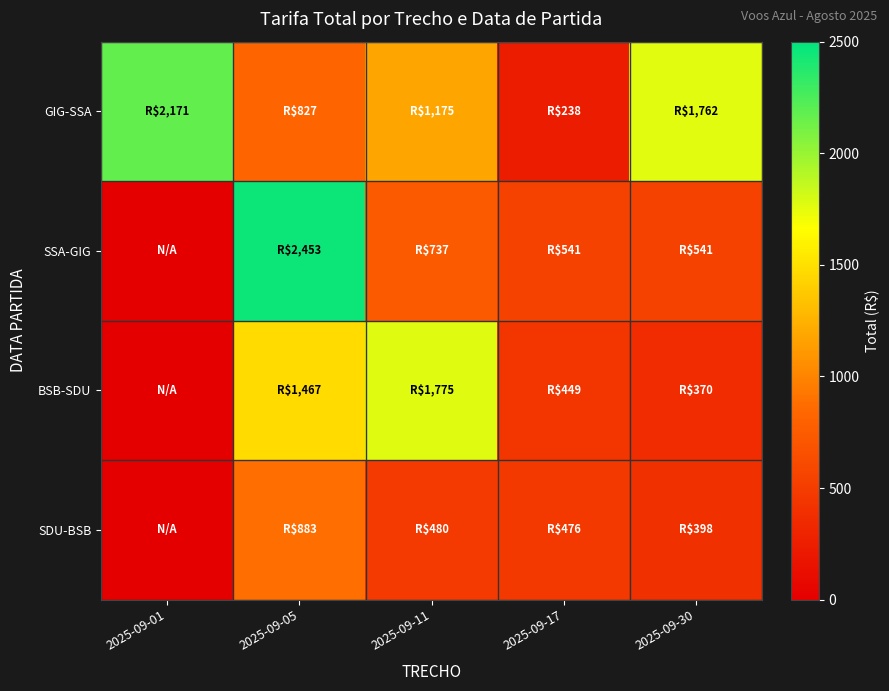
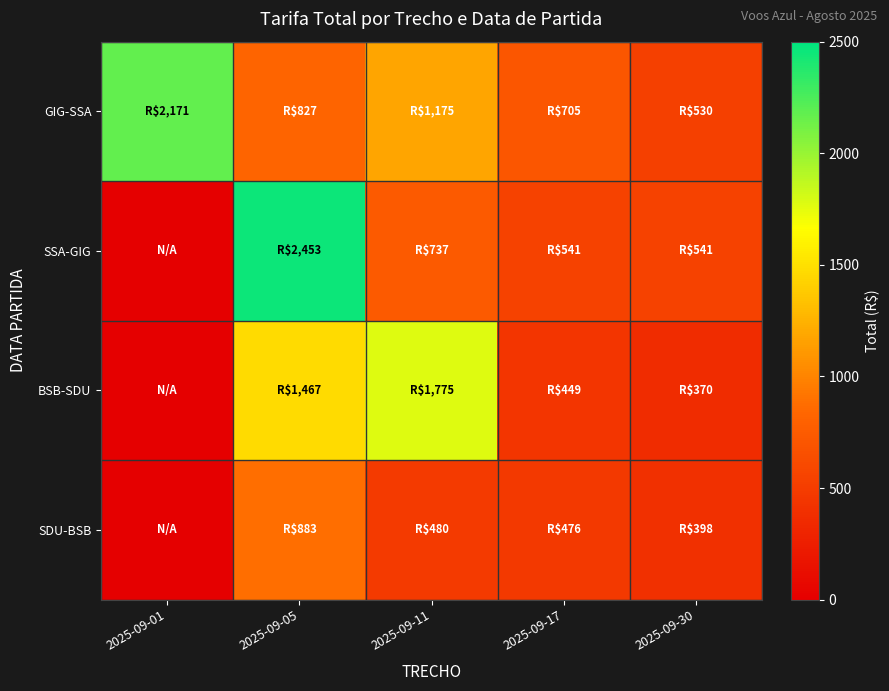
GIG-SSA, 2025-09-17: $238 -> $705
GIG-SSA, 2025-09-30: $1,762 -> $530
